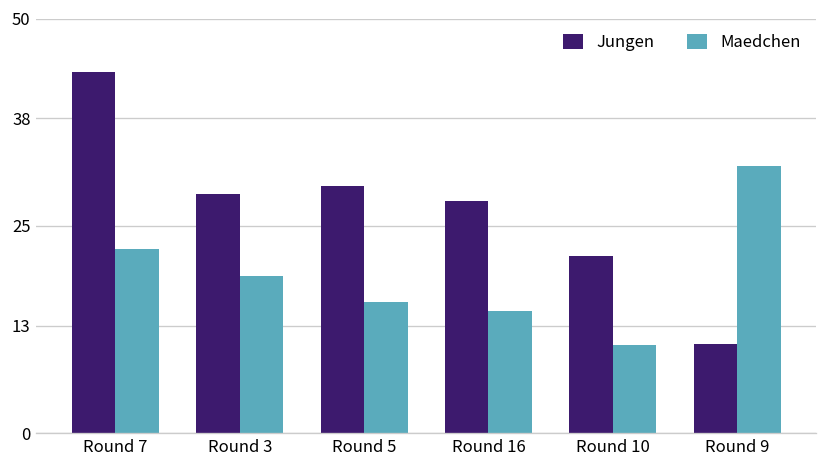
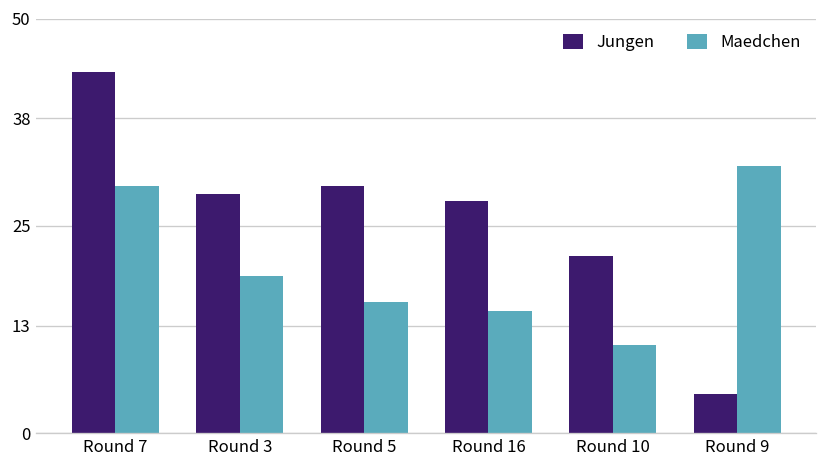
Maedchen, Round 7: 22 -> 30
Jungen, Round 9: 11 -> 5
